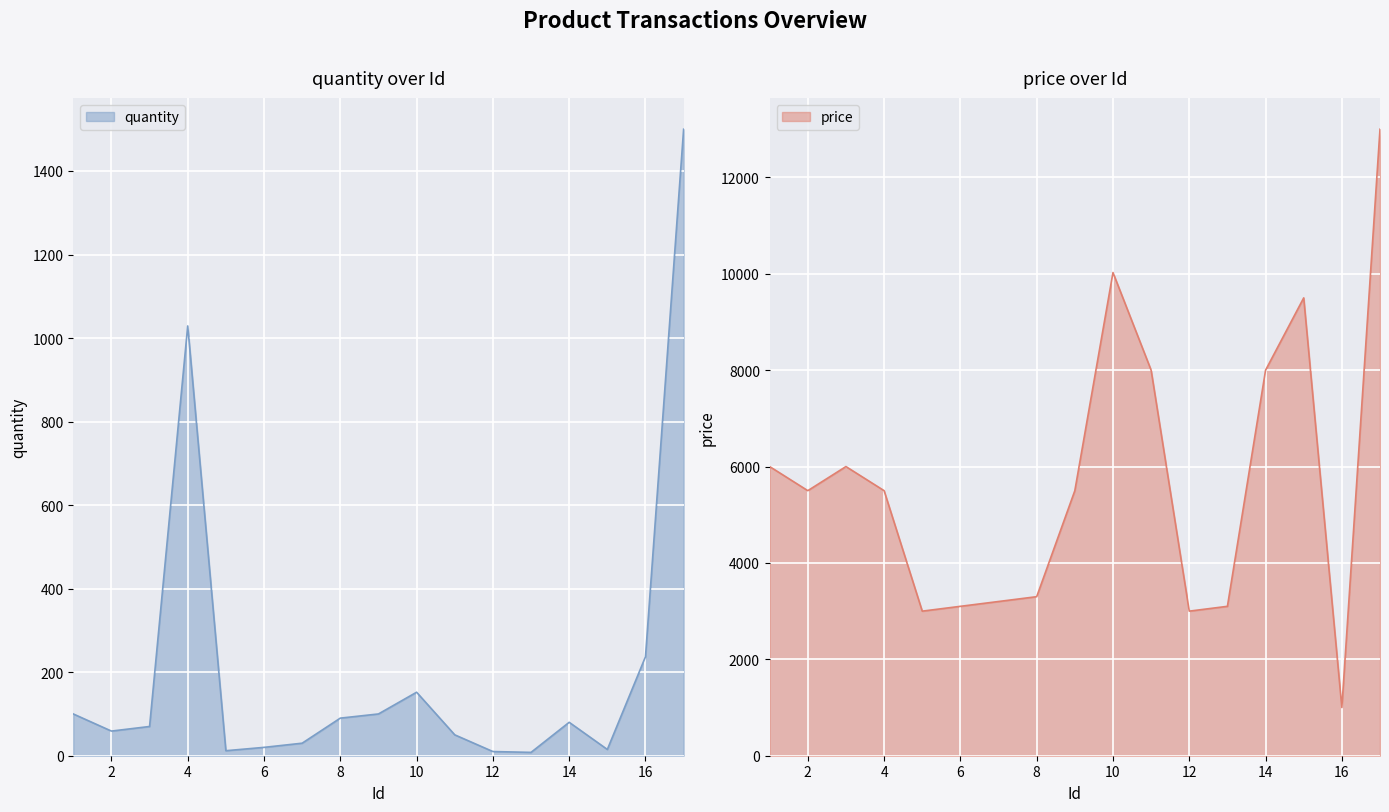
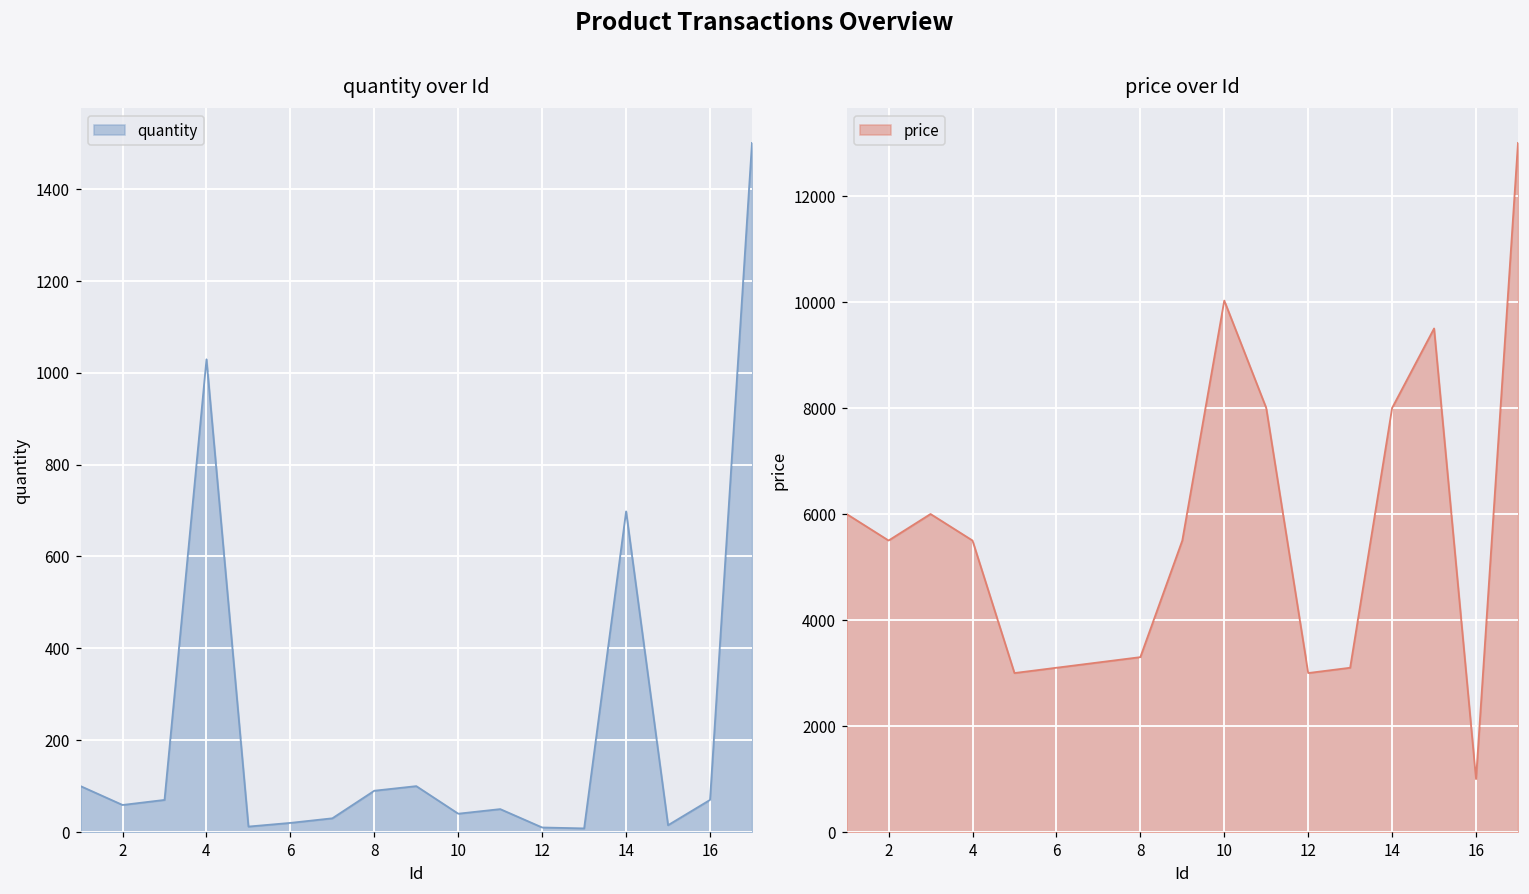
quantity over Id, 10: 150 -> 40
quantity over Id, 14: 80 -> 700
quantity over Id, 16: 240 -> 70
